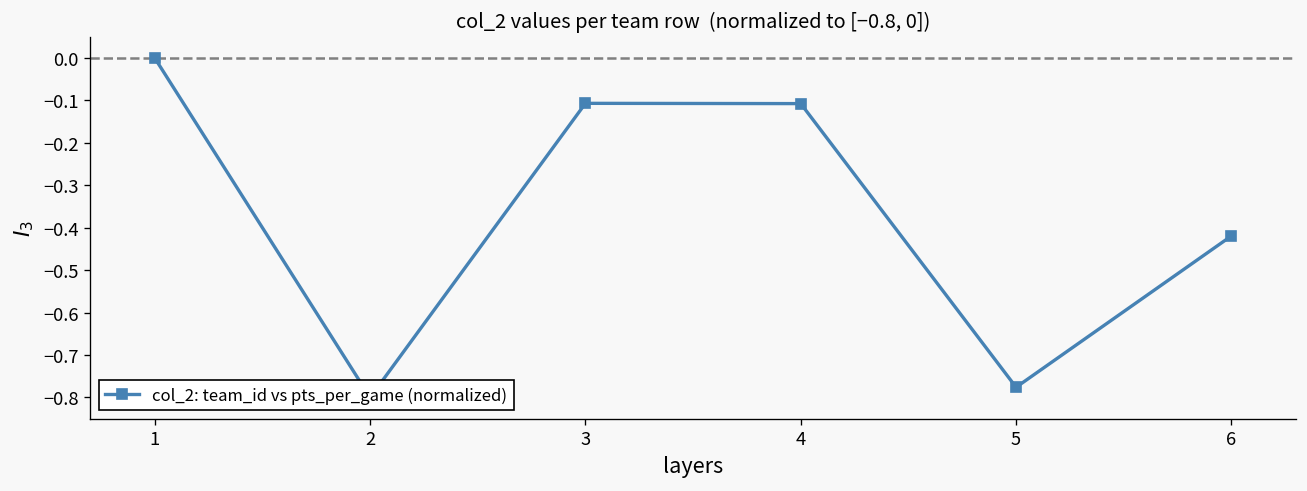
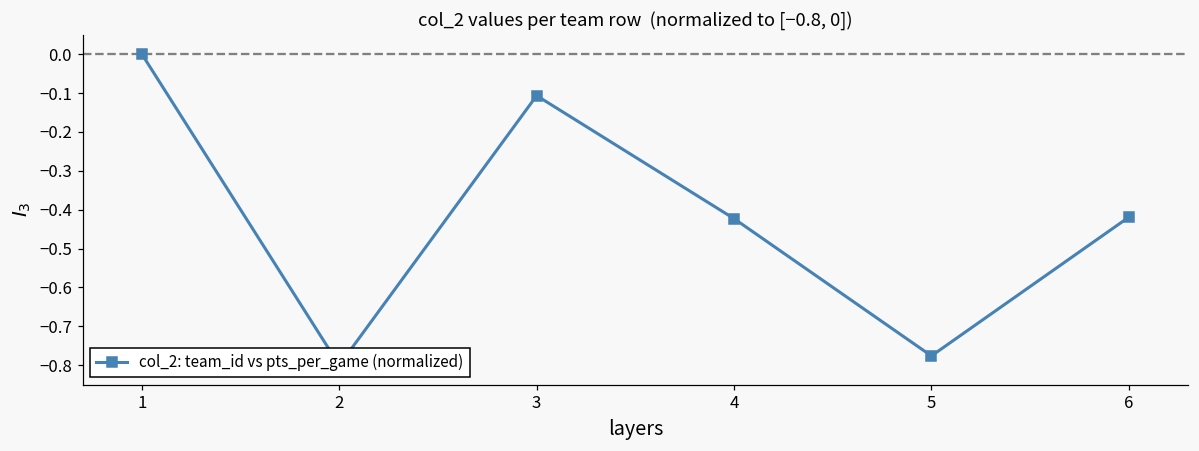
4: -0.11 -> -0.42
